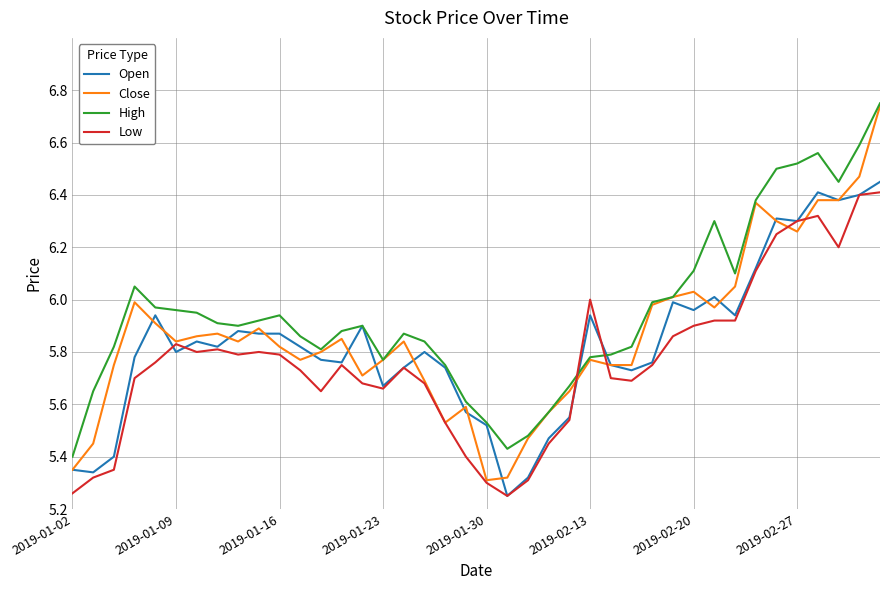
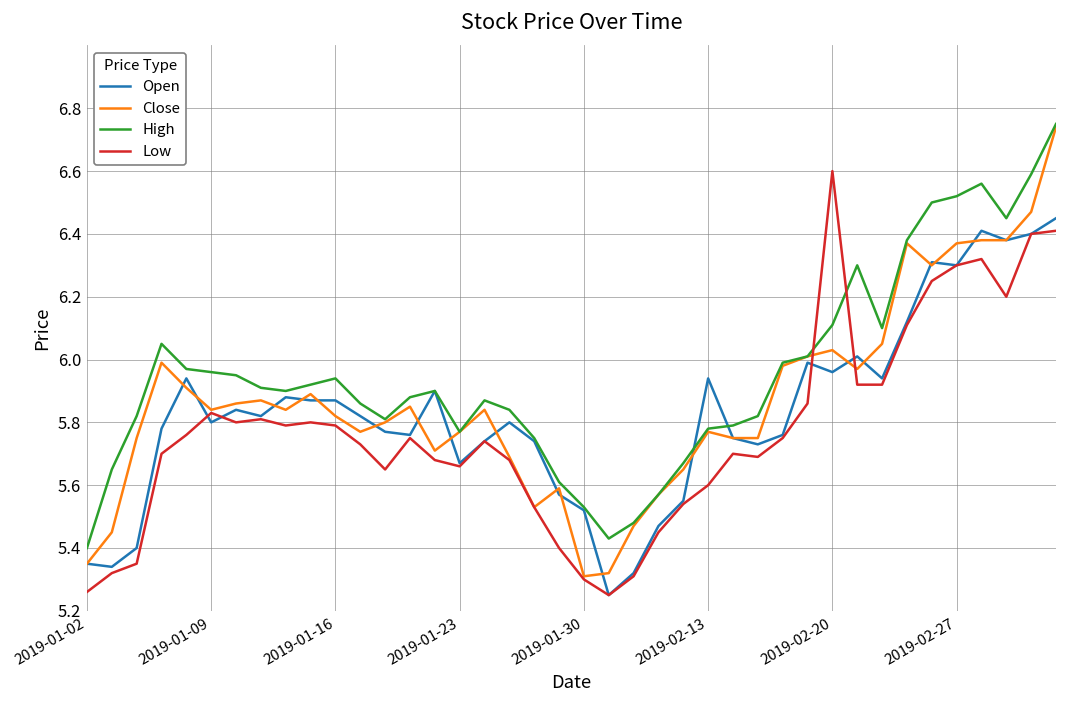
Low, 2019-02-13: 6.0 -> 5.6
Low, 2019-02-20: 5.9 -> 6.6
Close, 2019-02-27: 6.26 -> 6.37
